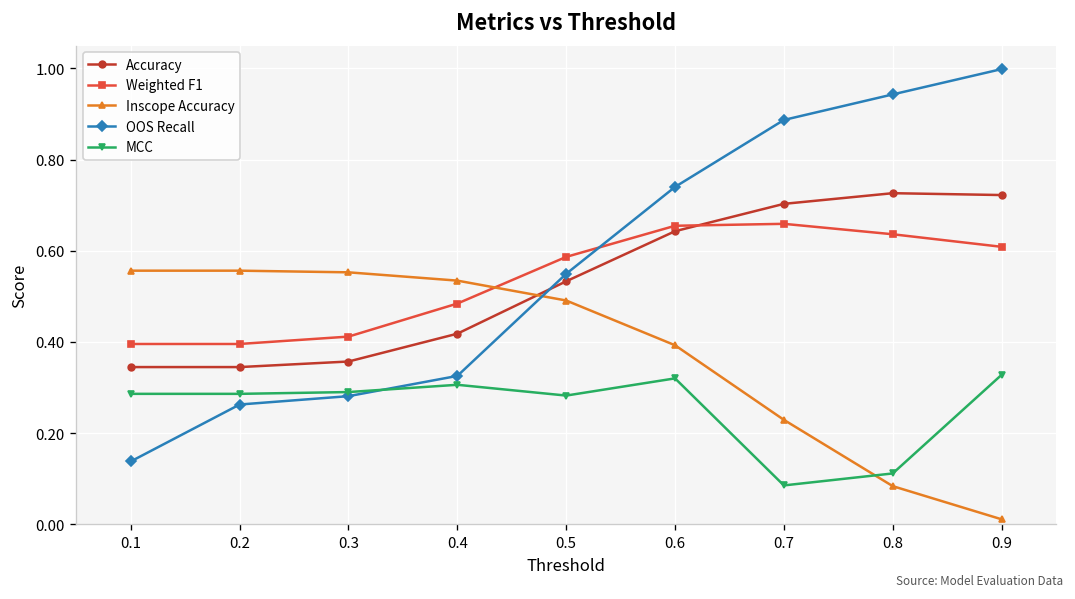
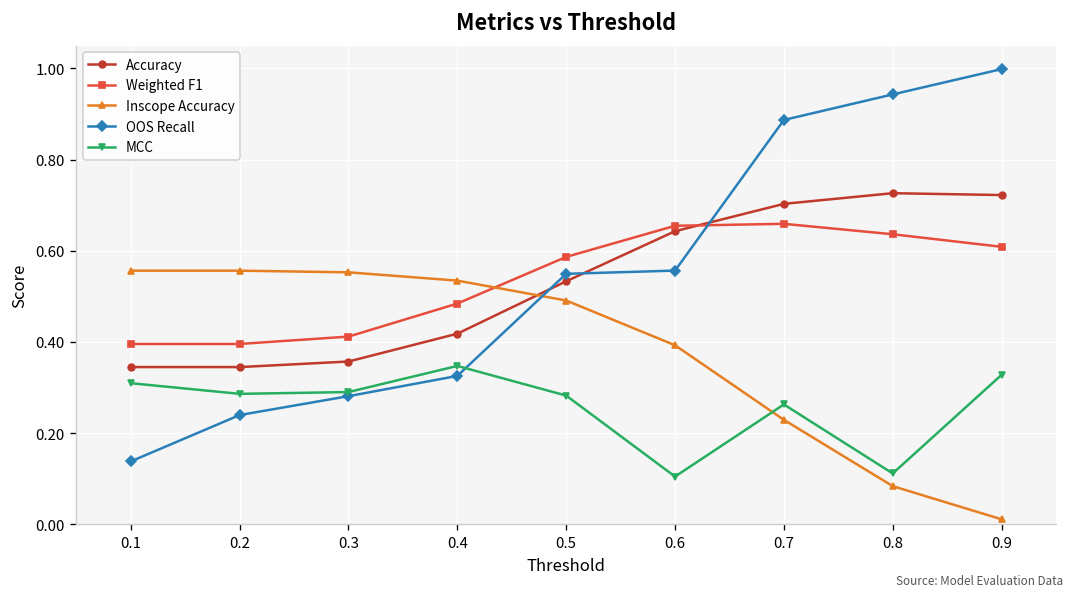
MCC, 0.1: 0.29 -> 0.31
OOS Recall, 0.2: 0.26 -> 0.24
MCC, 0.4: 0.31 -> 0.35
OOS Recall, 0.6: 0.74 -> 0.56
MCC, 0.6: 0.32 -> 0.10
MCC, 0.7: 0.09 -> 0.26
